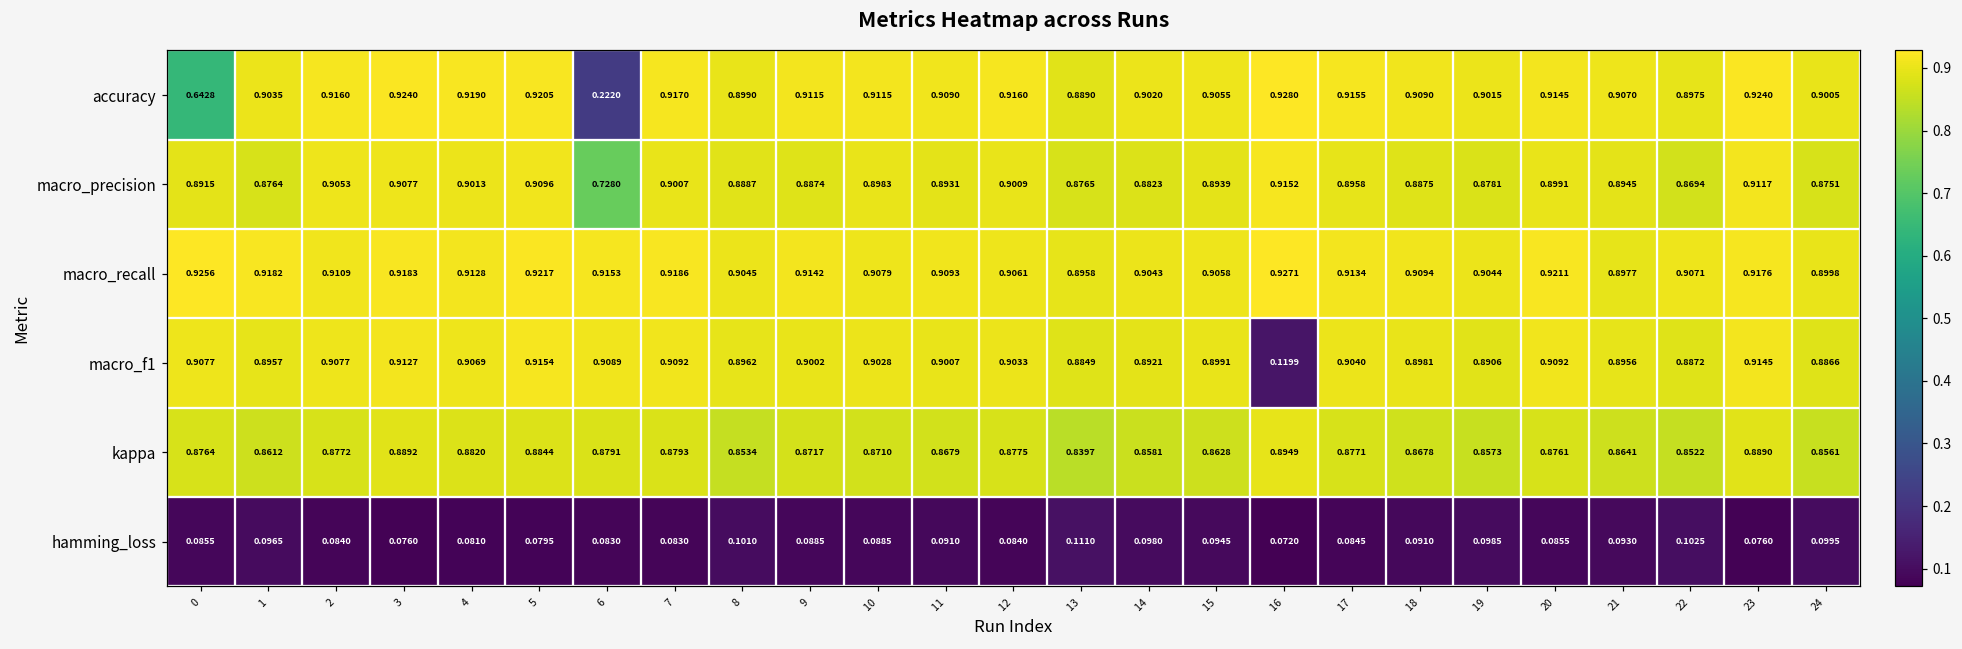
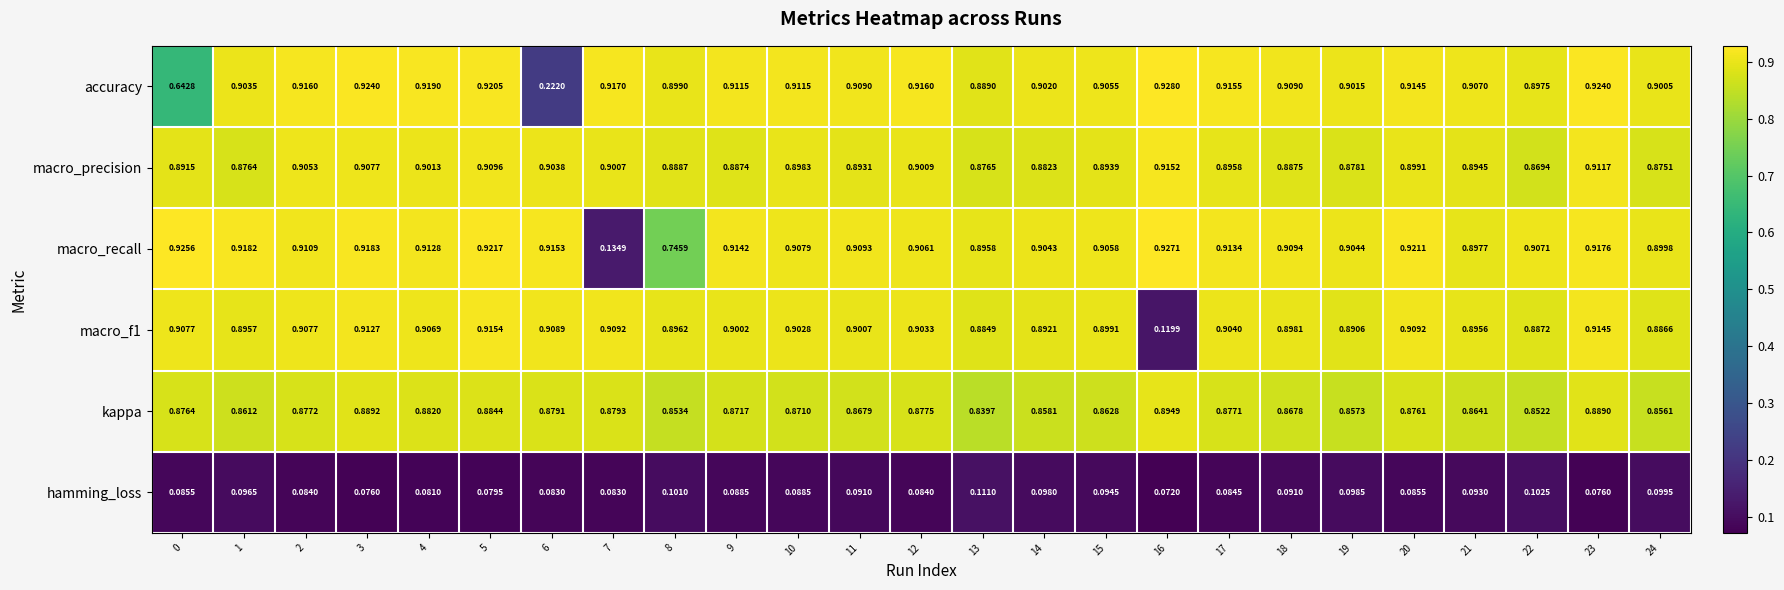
macro_precision, 6: 0.7280 -> 0.9038
macro_recall, 7: 0.9186 -> 0.1349
macro_recall, 8: 0.9045 -> 0.7459
